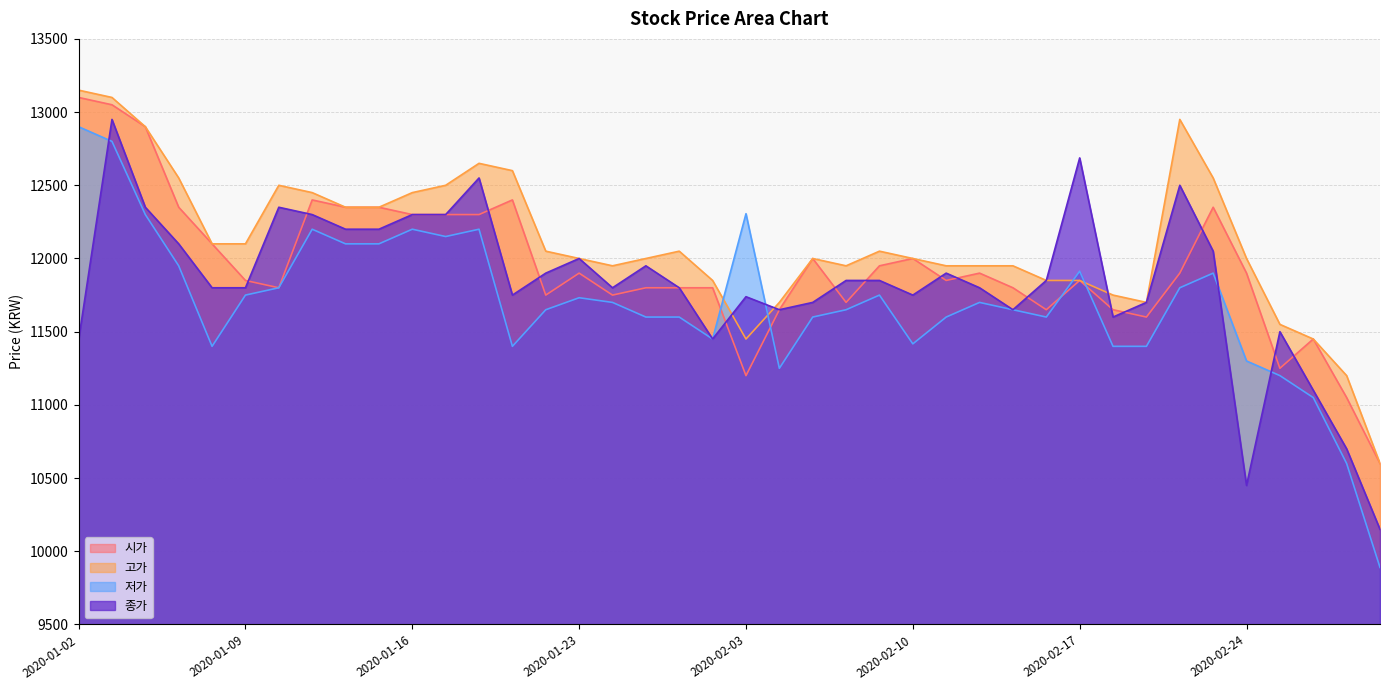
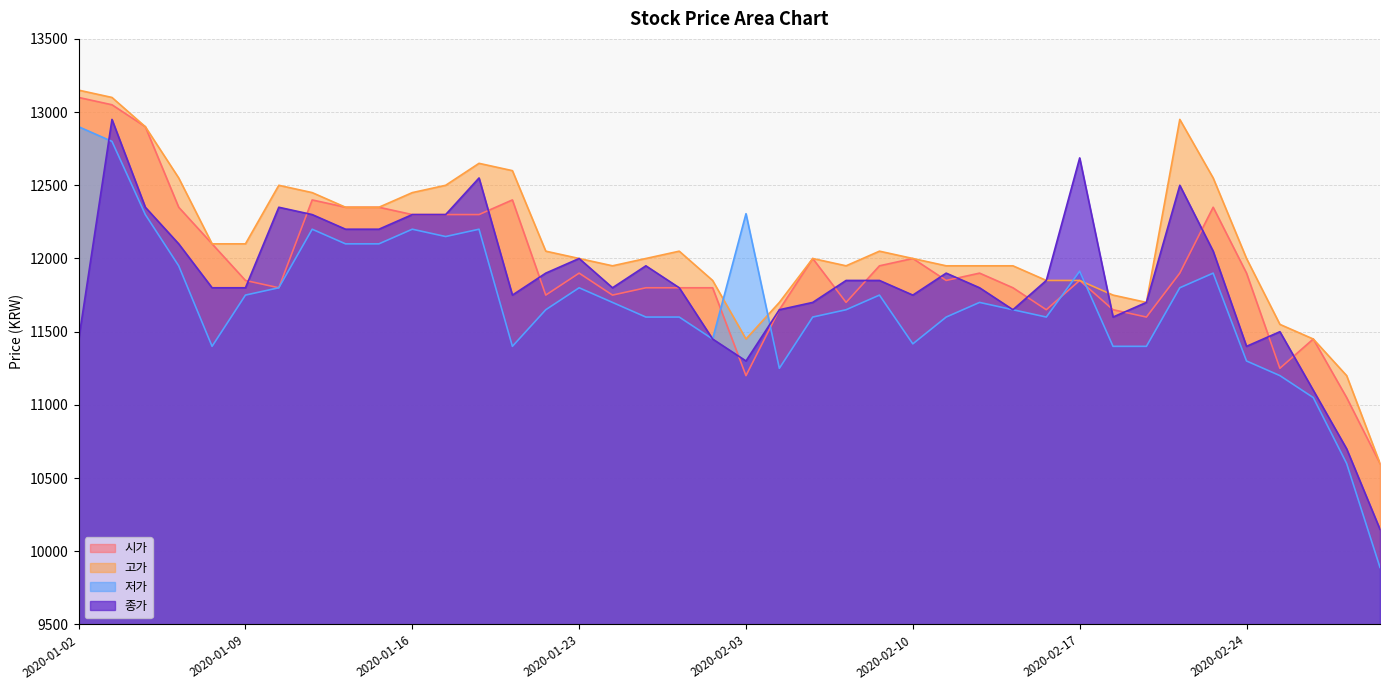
저가, 2020-01-23: 11730 -> 11800
종가, 2020-02-03: 11740 -> 11300
종가, 2020-02-24: 10450 -> 11400
